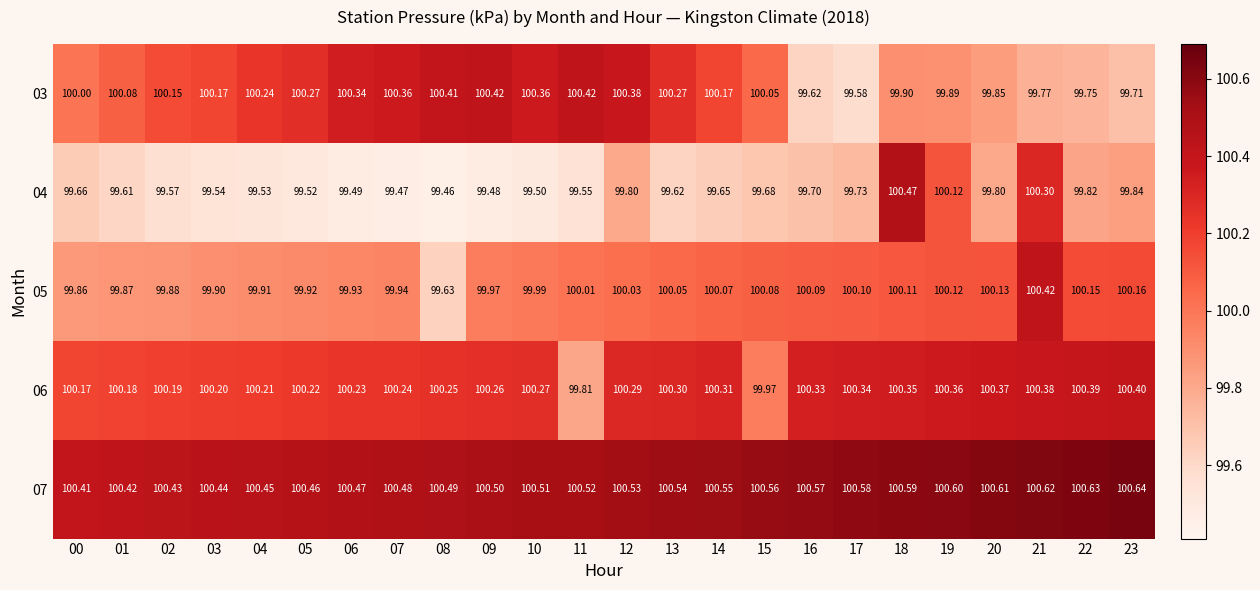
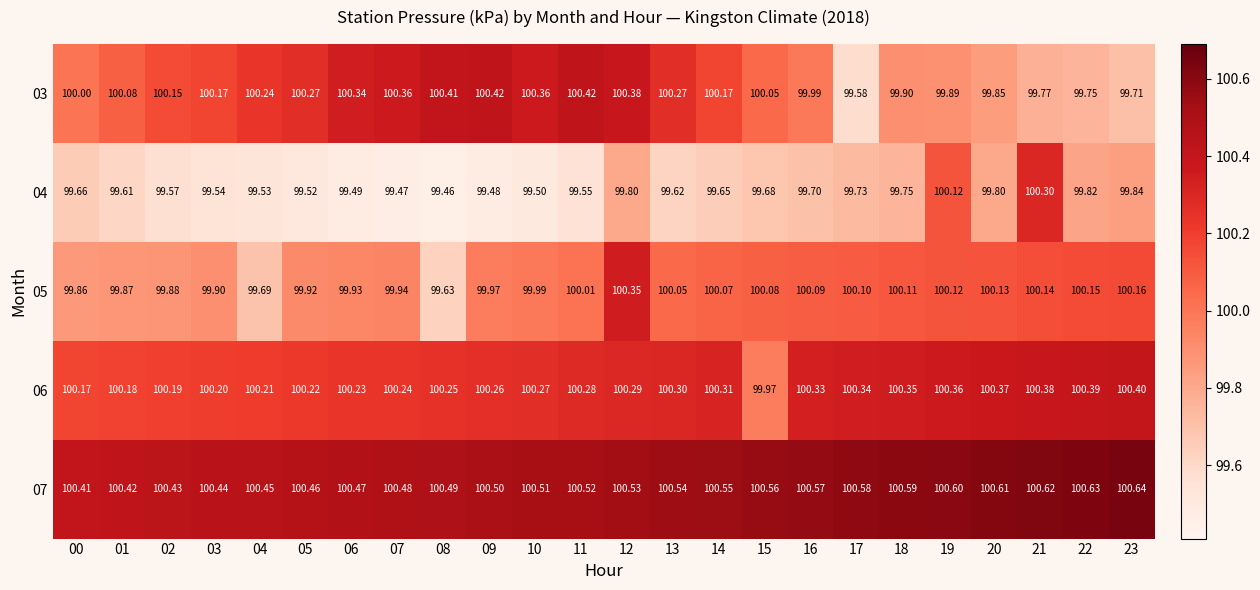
03, 16: 99.62 -> 99.99
04, 18: 100.47 -> 99.75
05, 04: 99.91 -> 99.69
05, 12: 100.03 -> 100.35
05, 21: 100.42 -> 100.14
06, 11: 99.81 -> 100.28
